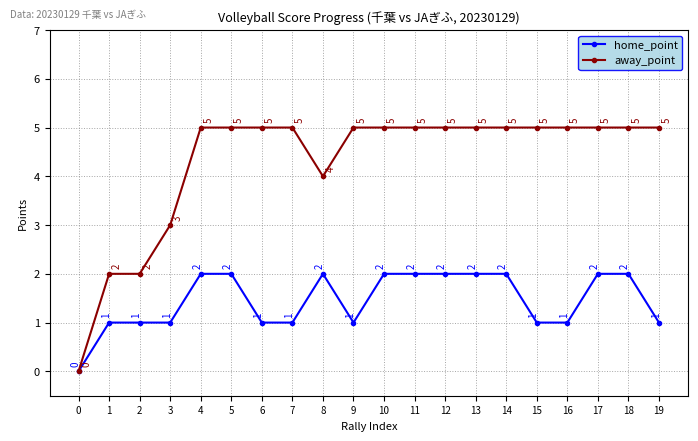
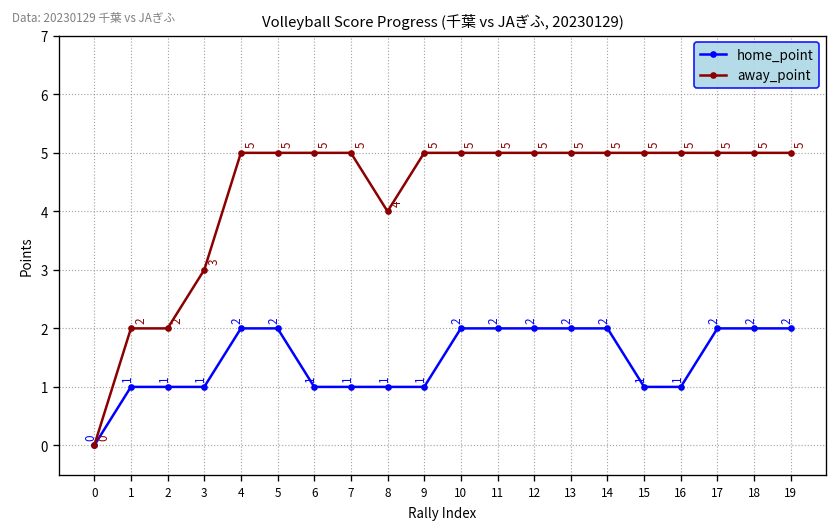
home_point, 8: 2 -> 1
home_point, 19: 1 -> 2
